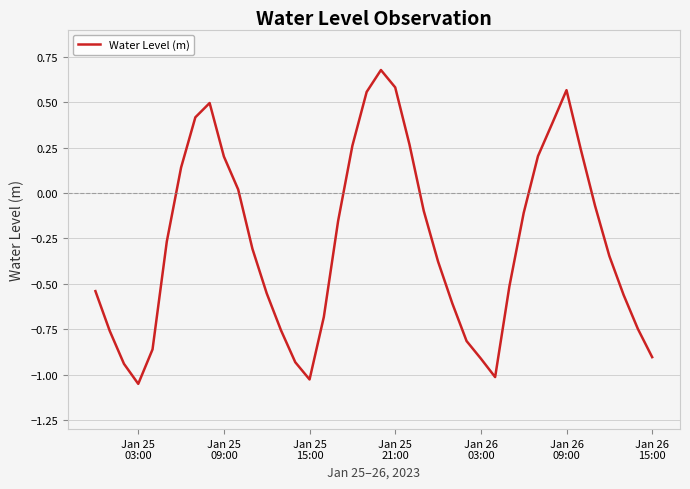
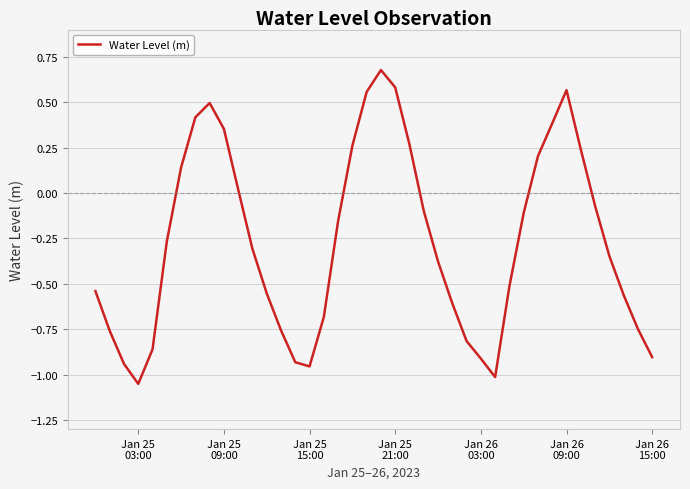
Jan 25 09:00: 0.20 -> 0.35
Jan 25 15:00: -1.03 -> -0.95
